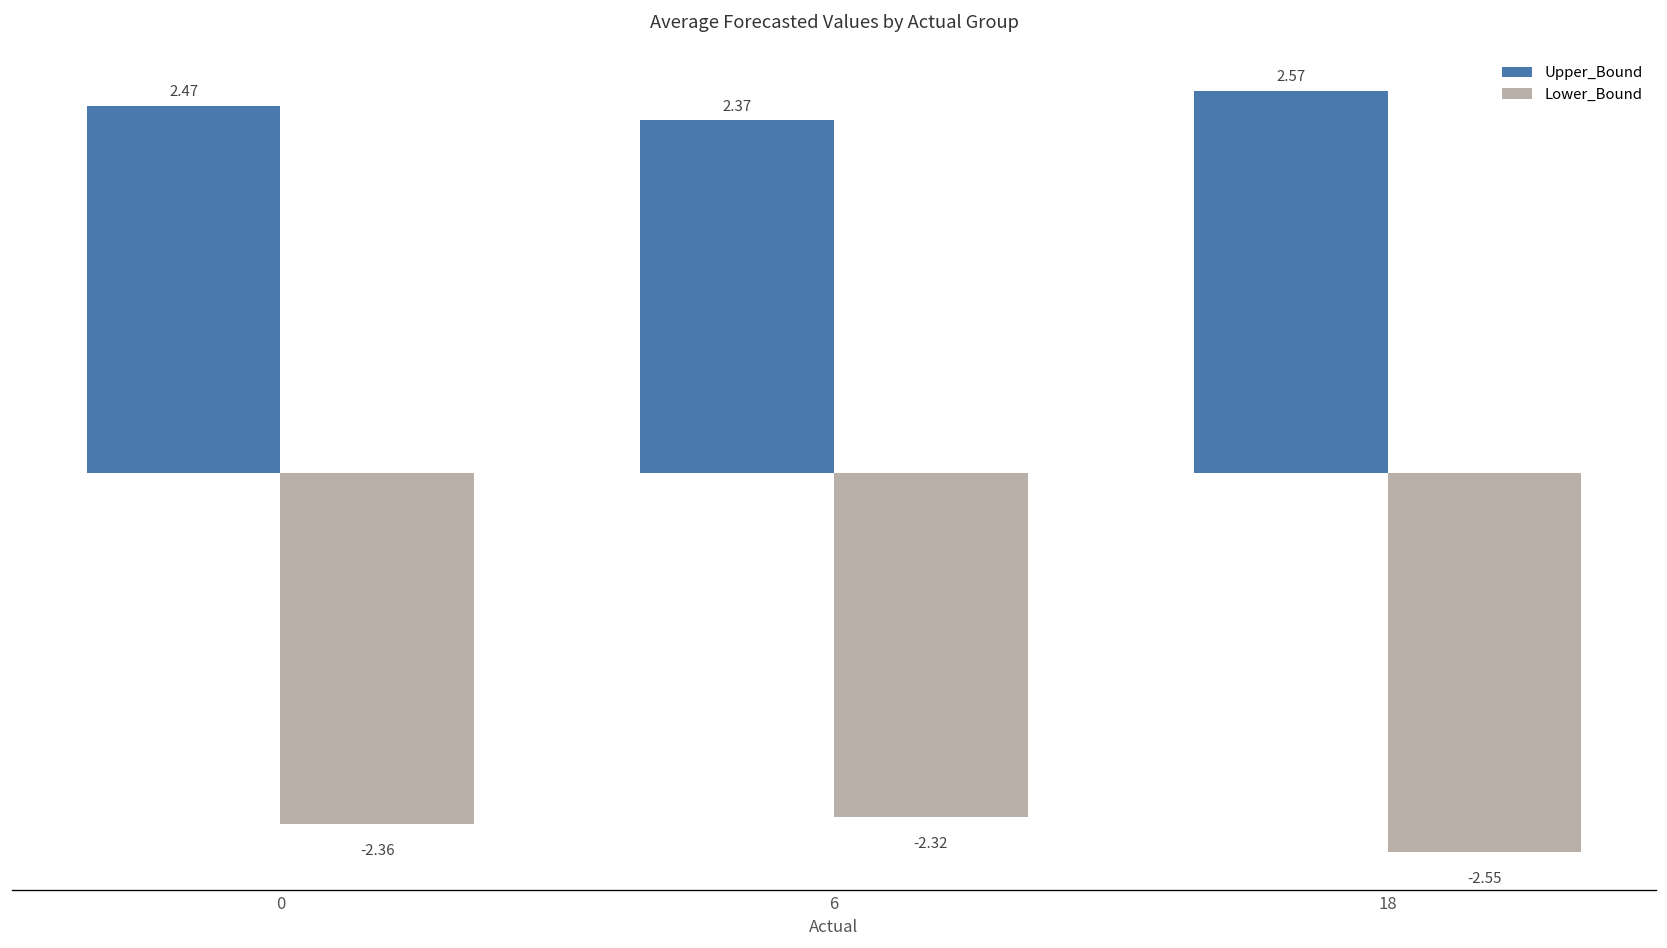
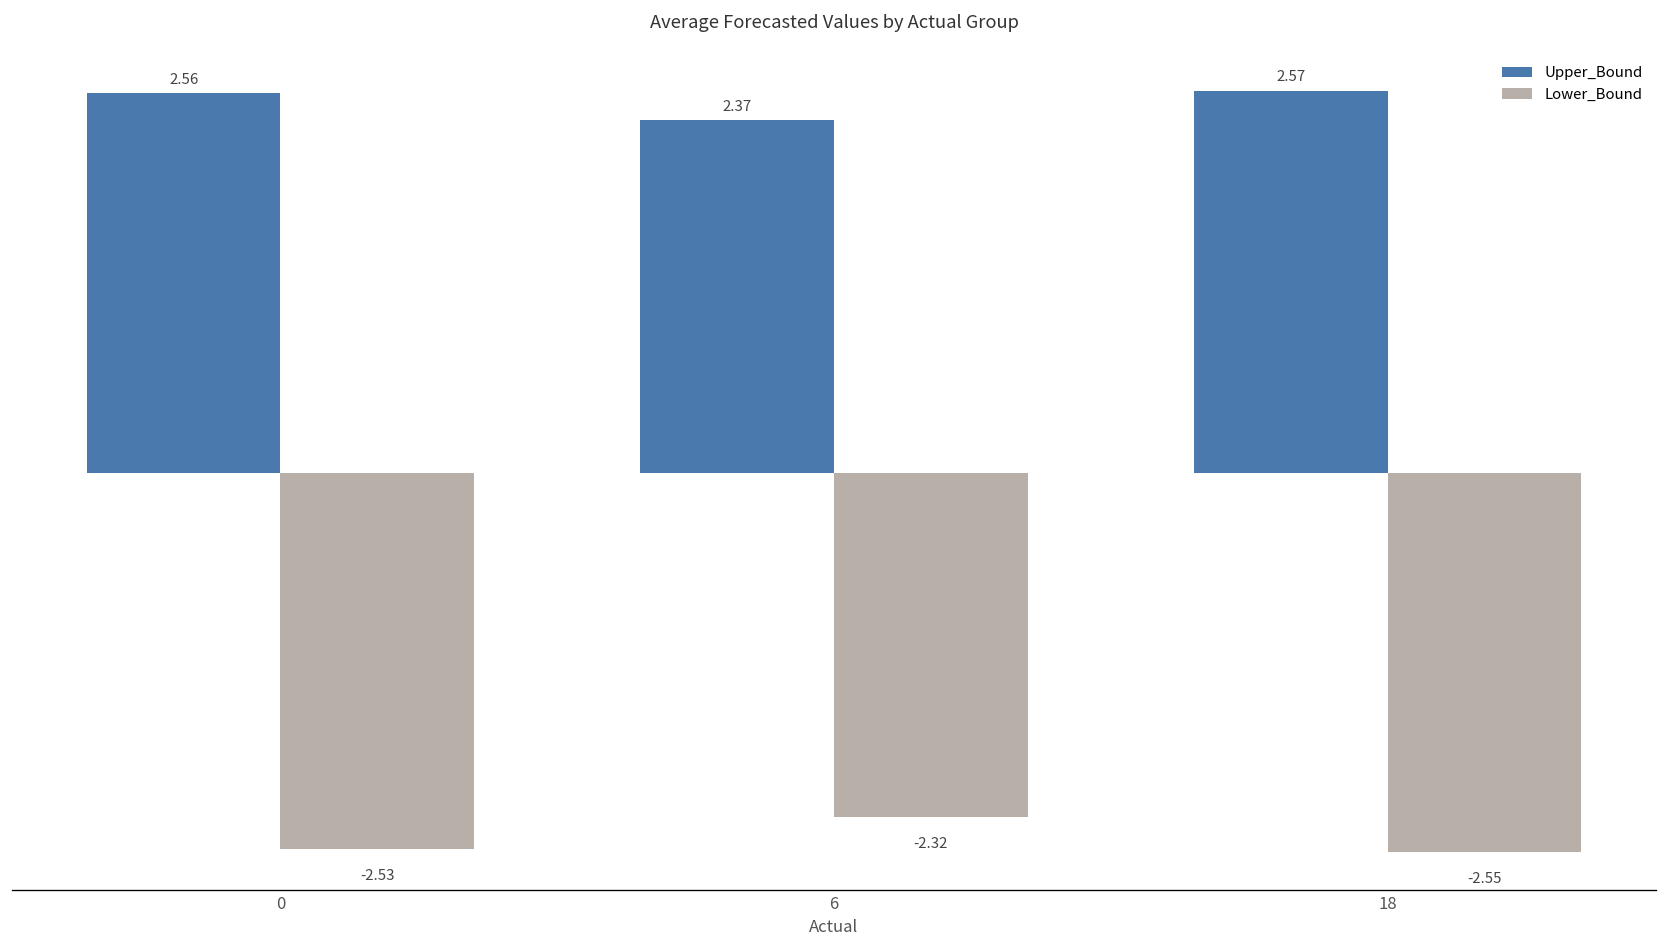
Upper_Bound, 0: 2.47 -> 2.56
Lower_Bound, 0: -2.36 -> -2.53
